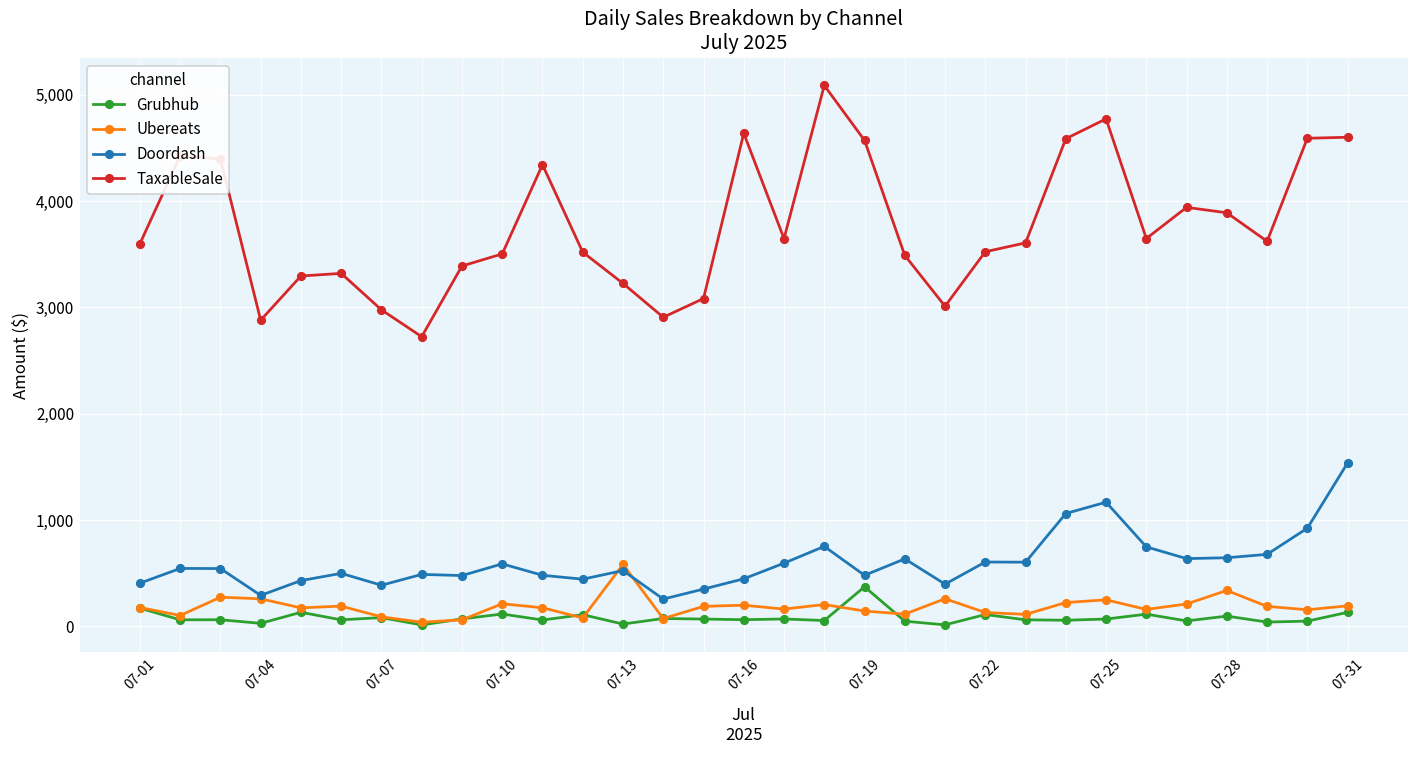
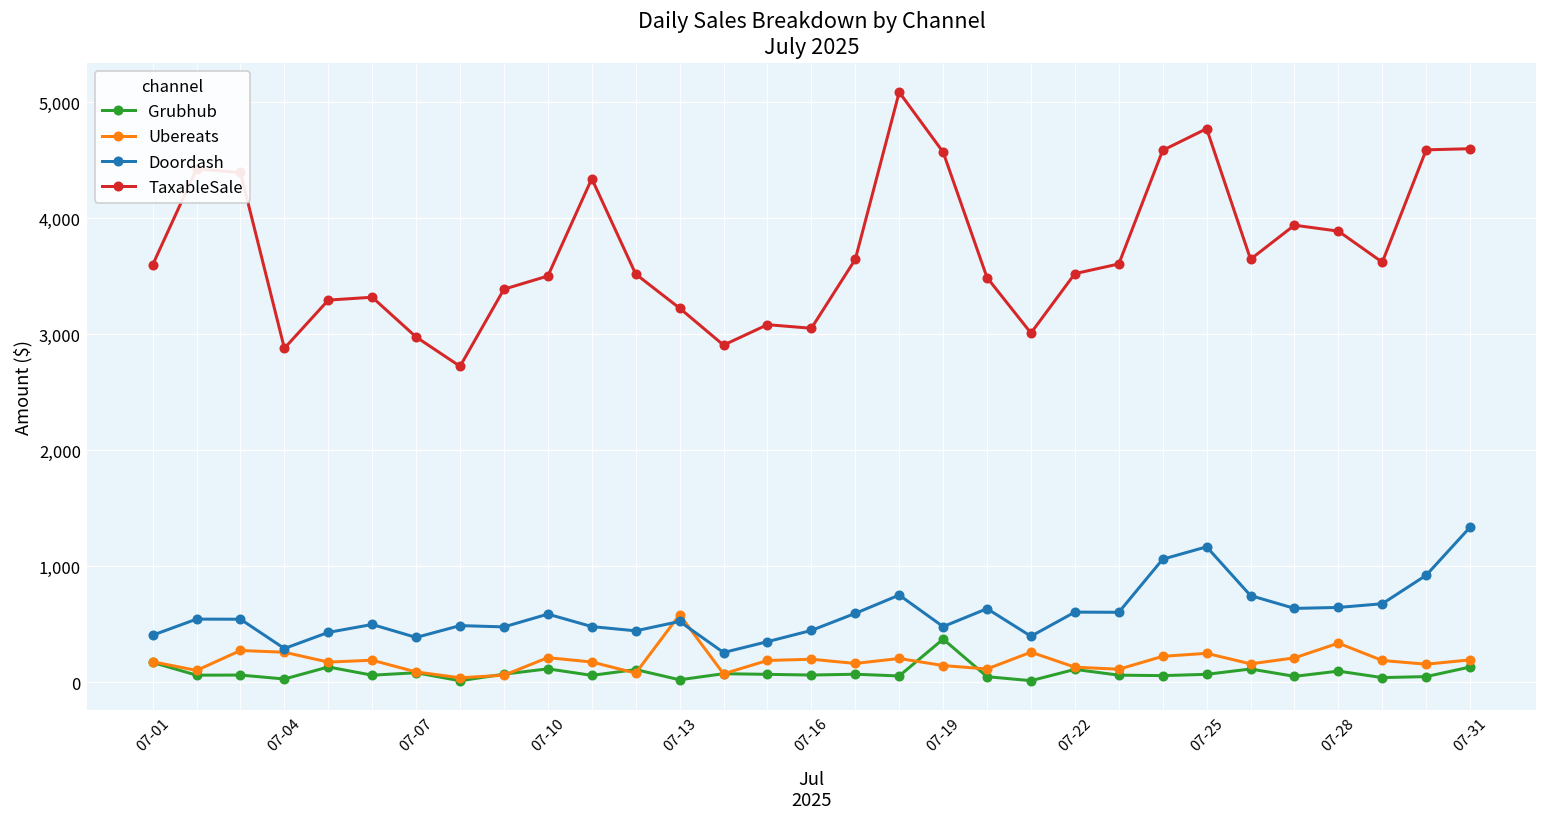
TaxableSale, 07-16: 4,600 -> 3,100
Doordash, 07-31: 1,500 -> 1,300
